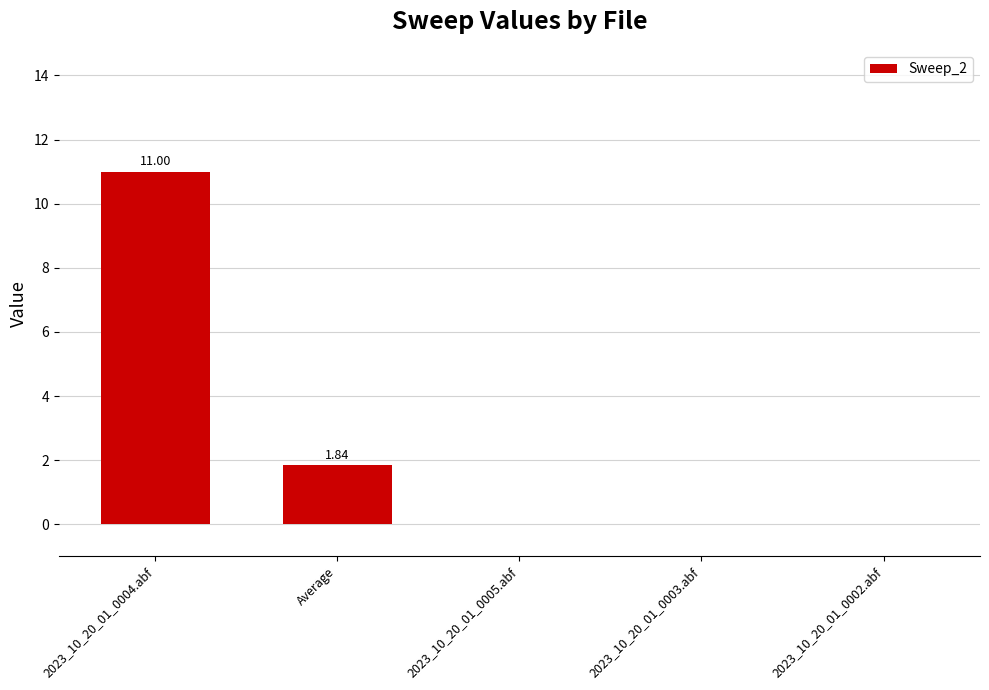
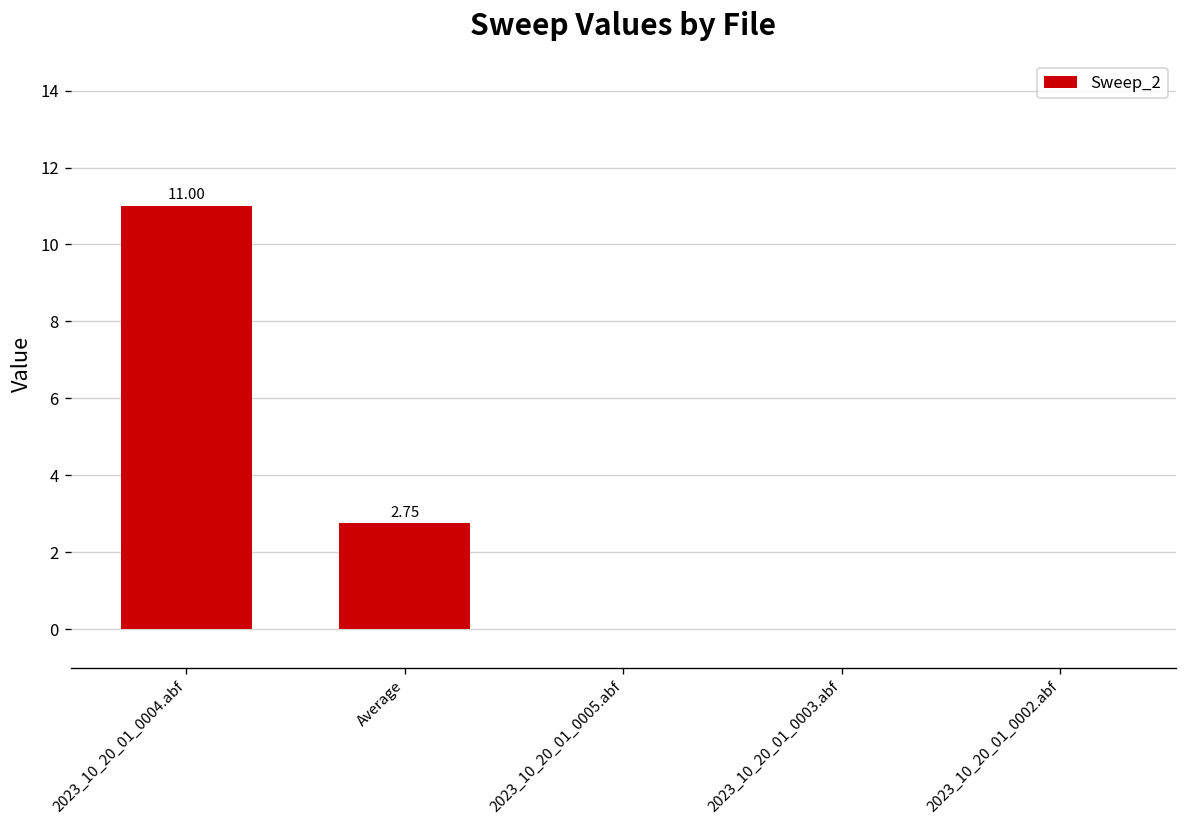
Average: 1.84 -> 2.75
